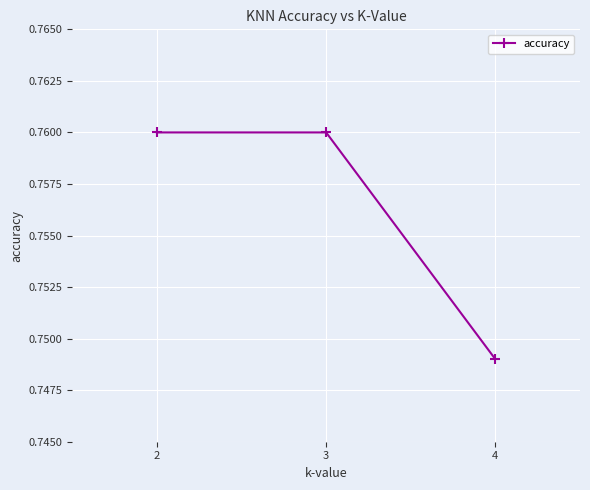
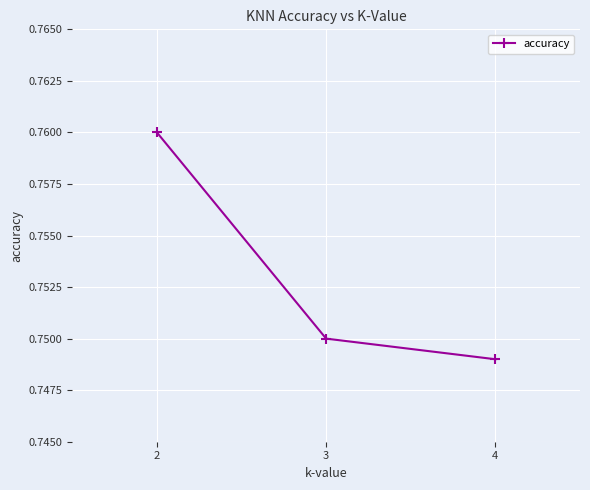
3: 0.76 -> 0.75
